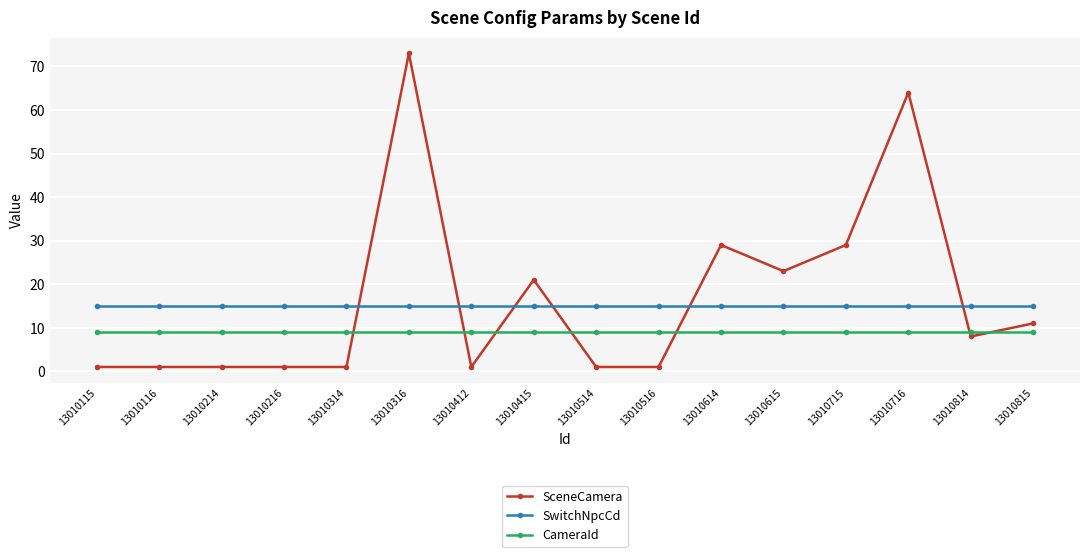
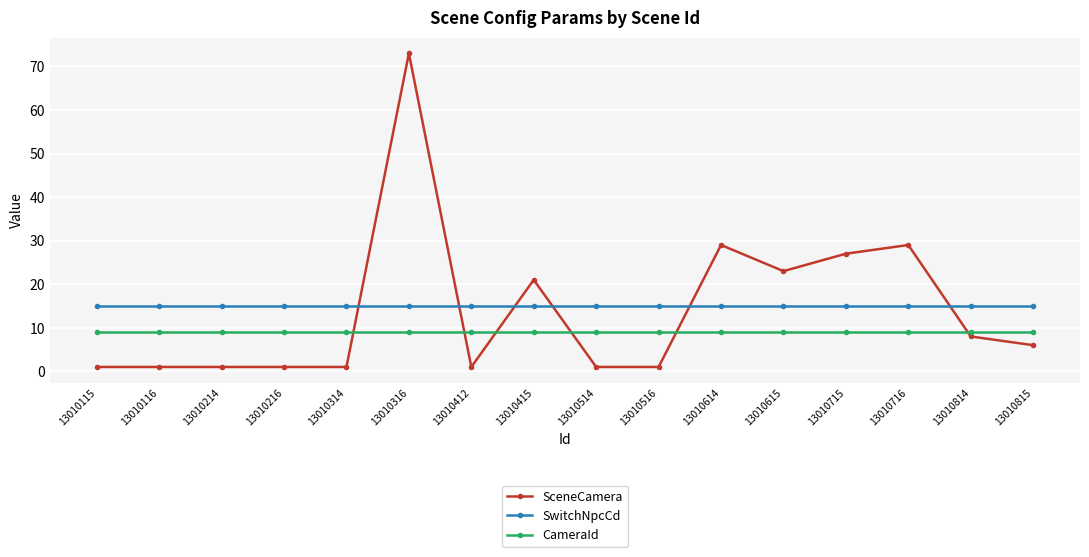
SceneCamera, 13010715: 29 -> 27
SceneCamera, 13010716: 64 -> 29
SceneCamera, 13010815: 11 -> 6
